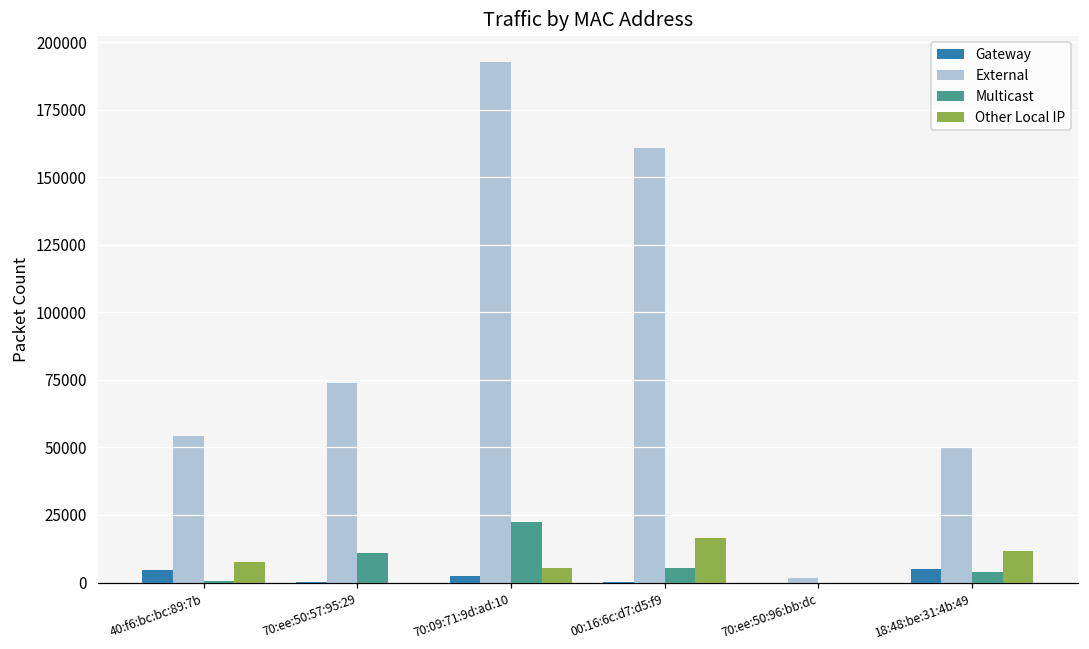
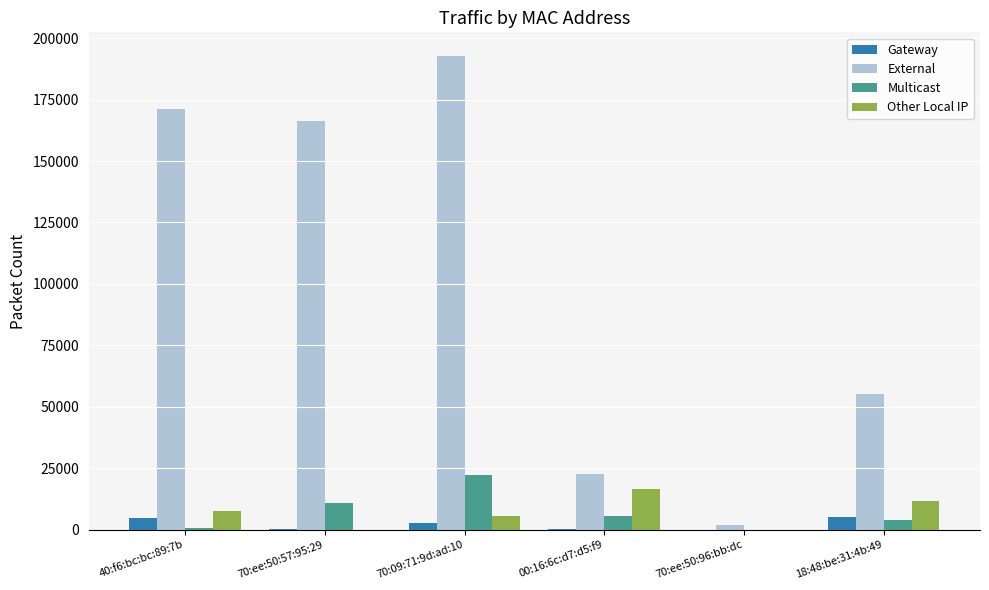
External, 40:f6:bc:bc:89:7b: 54000 -> 171000
External, 70:ee:50:57:95:29: 74000 -> 166000
External, 00:16:6c:d7:d5:f9: 161000 -> 23000
External, 18:48:be:31:4b:49: 50000 -> 55000
